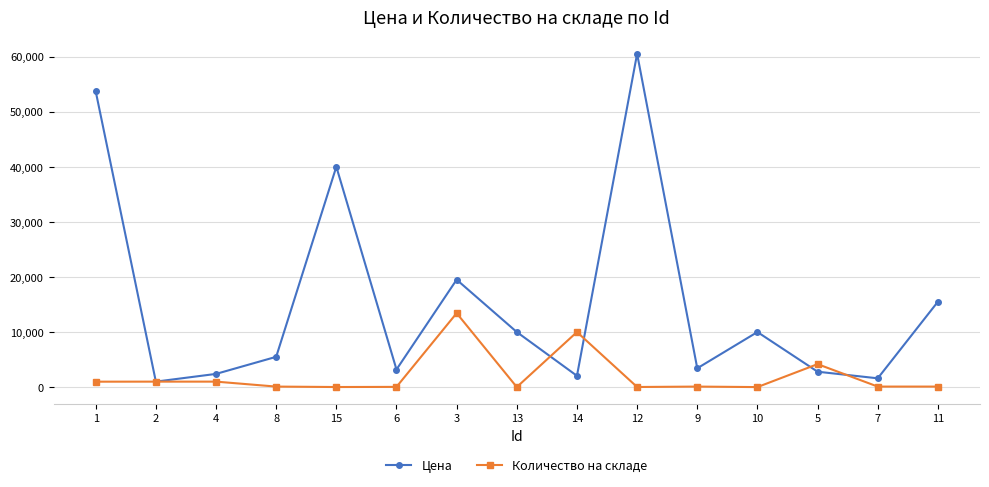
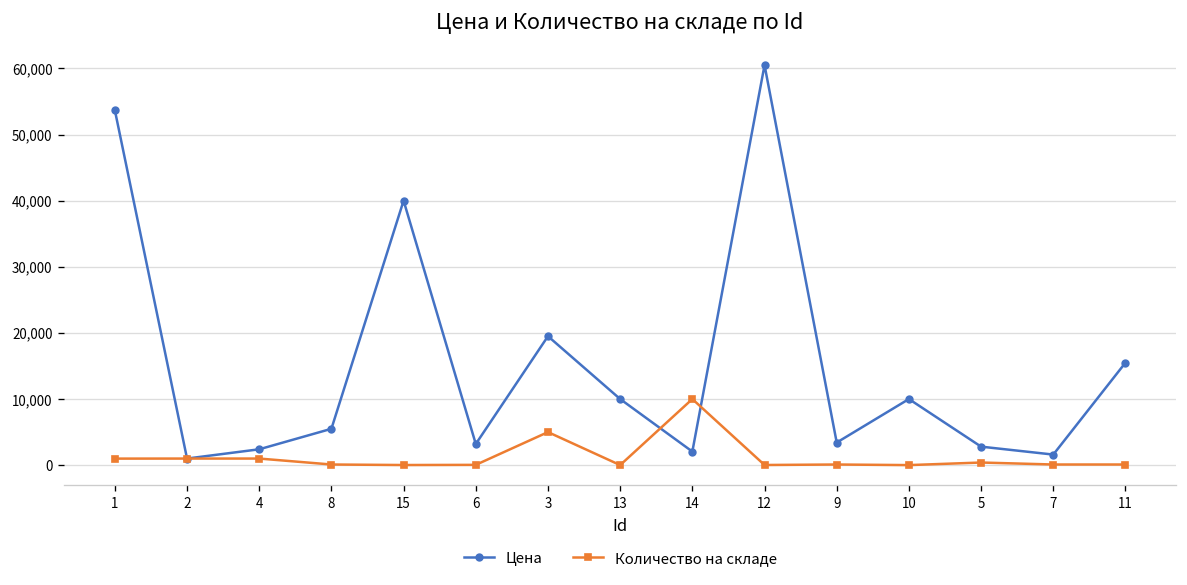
Количество на складе, 3: 13,000 -> 5,000
Количество на складе, 5: 4,000 -> 0
